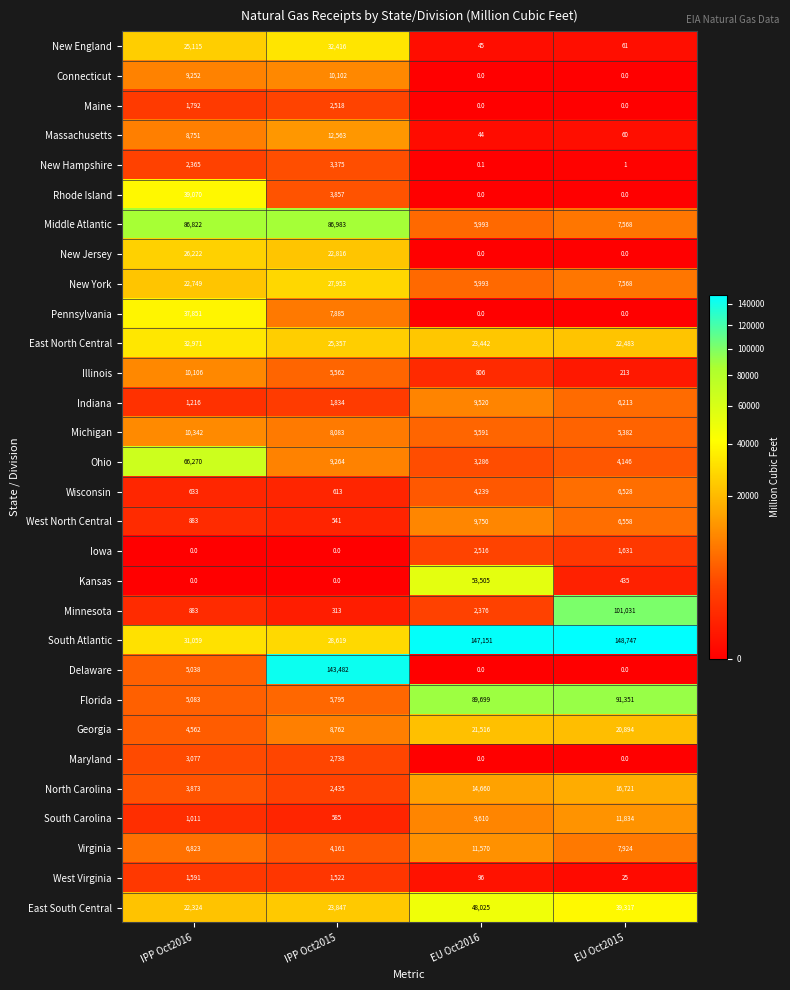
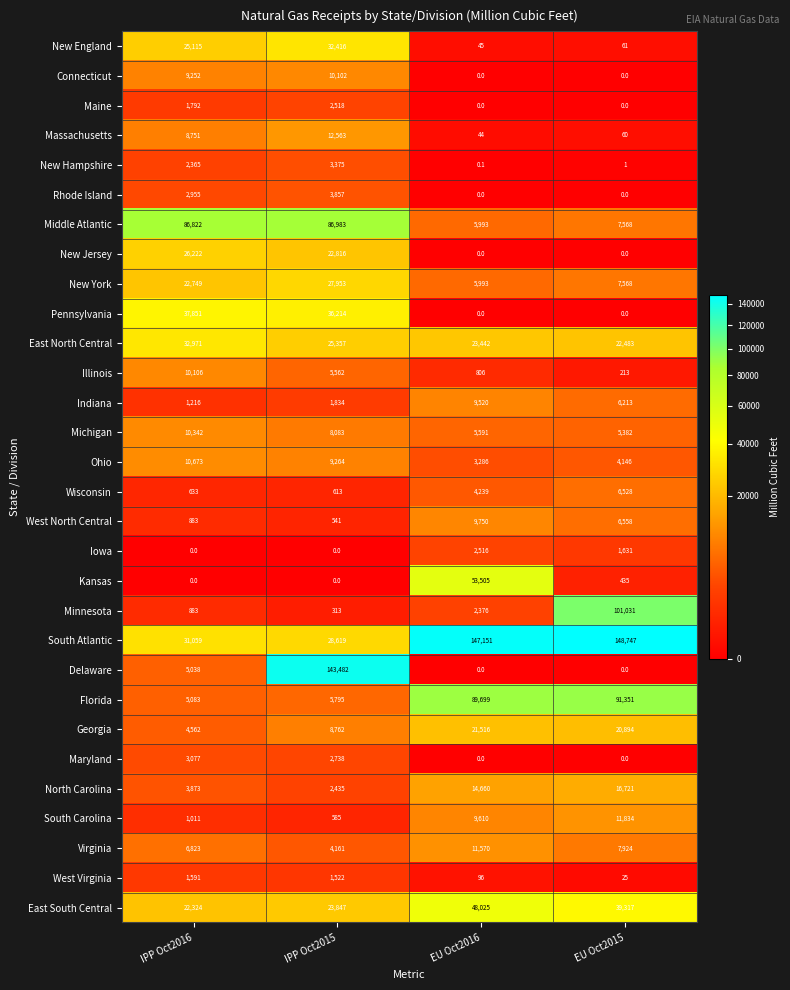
Rhode Island, IPP Oct2016: 39,070 -> 2,955
Pennsylvania, IPP Oct2015: 7,885 -> 36,214
Ohio, IPP Oct2016: 66,270 -> 10,673
